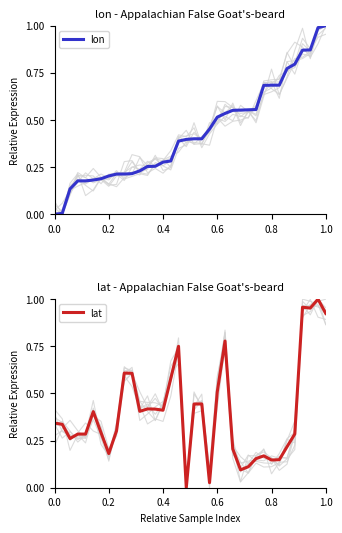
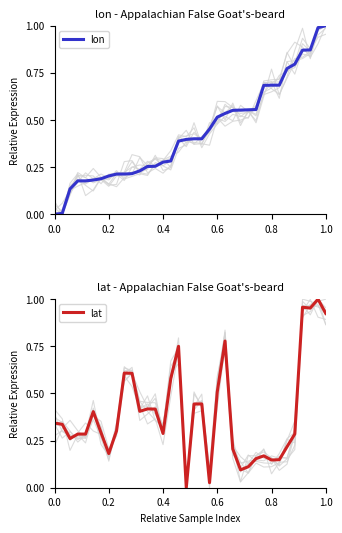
lat - Appalachian False Goat's-beard, lat, 0.4: 0.41 -> 0.29
